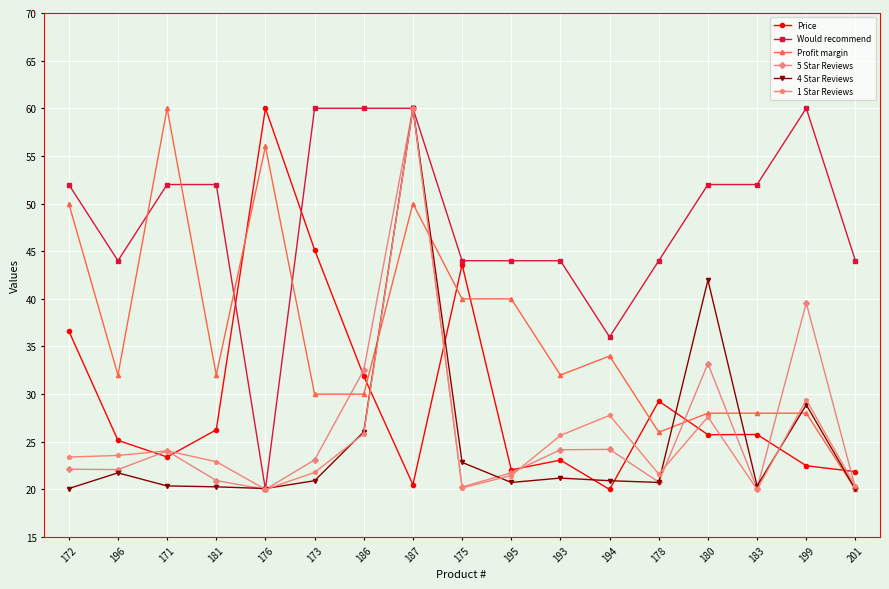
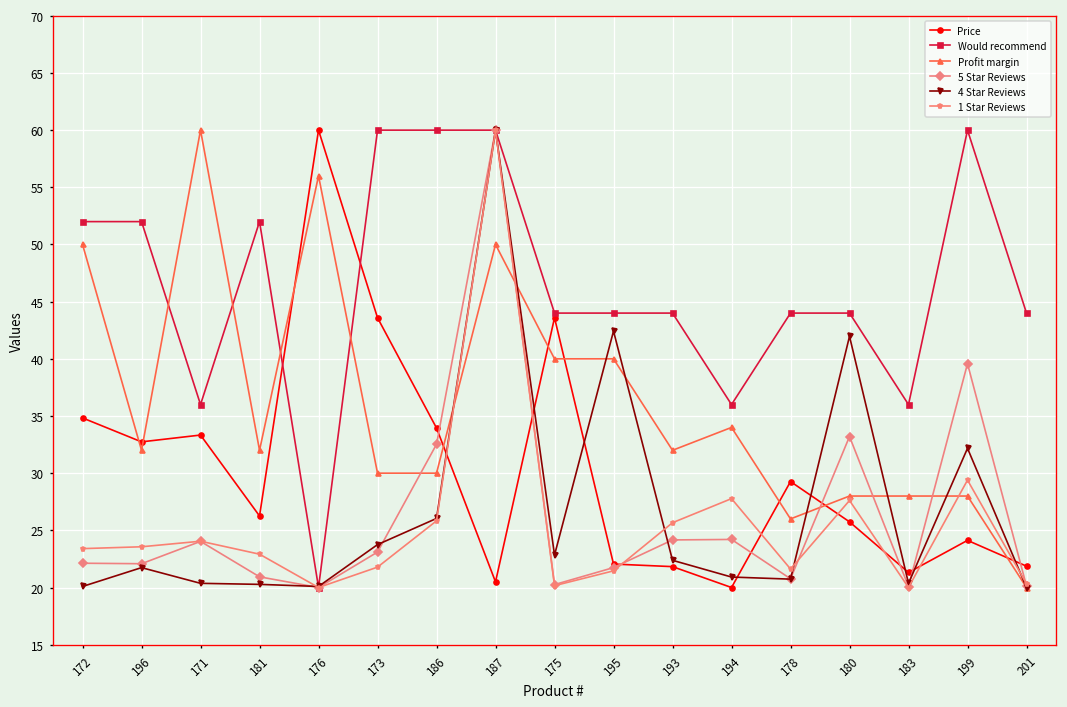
Price, 172: 37 -> 35
Price, 196: 25 -> 33
Would recommend, 196: 44 -> 52
Price, 171: 23 -> 33
Would recommend, 171: 52 -> 36
Price, 173: 45 -> 44
4 Star Reviews, 173: 21 -> 24
Price, 186: 32 -> 34
4 Star Reviews, 195: 21 -> 42
Price, 193: 23 -> 22
4 Star Reviews, 193: 21 -> 22
Would recommend, 180: 52 -> 44
Price, 183: 26 -> 21
Would recommend, 183: 52 -> 36
Price, 199: 22 -> 24
4 Star Reviews, 199: 29 -> 32
